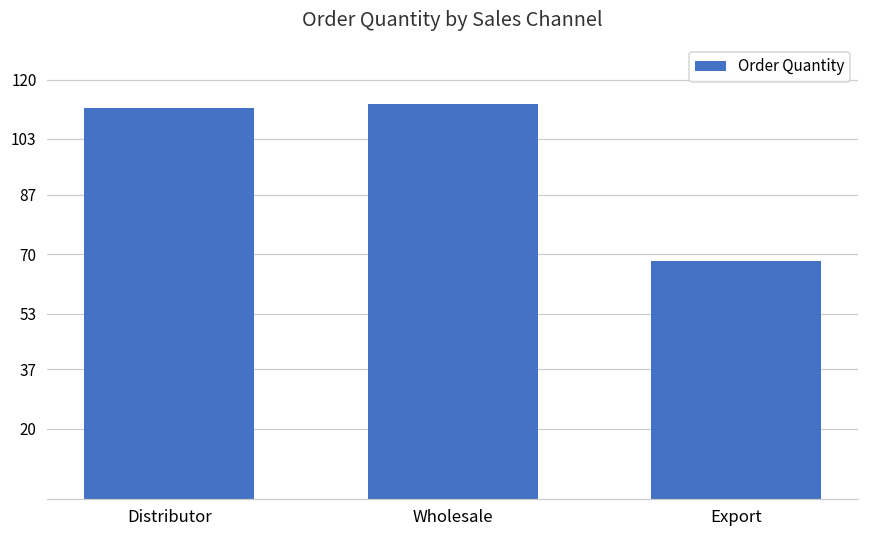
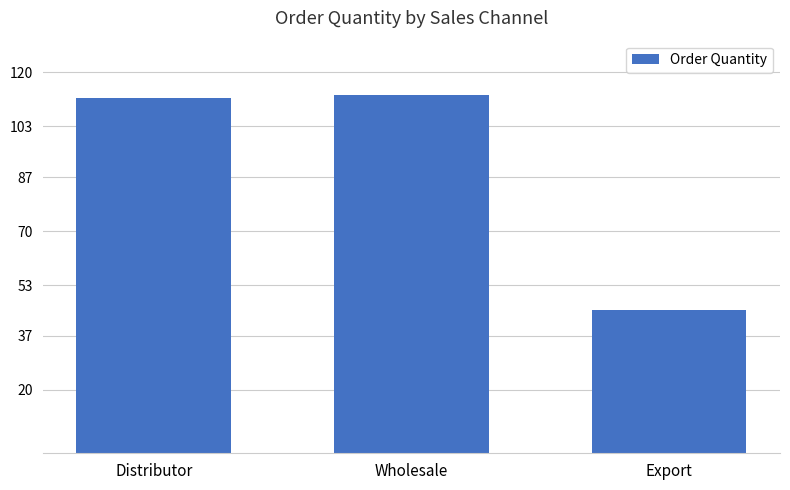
Export: 68 -> 45
